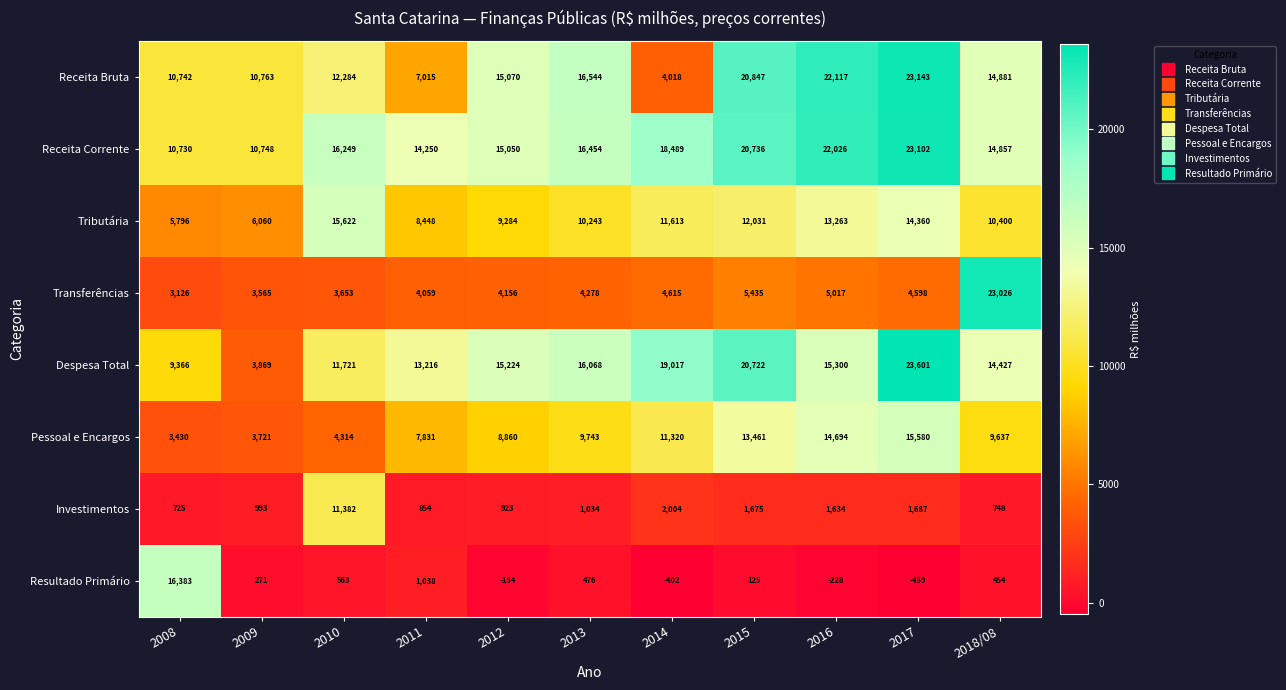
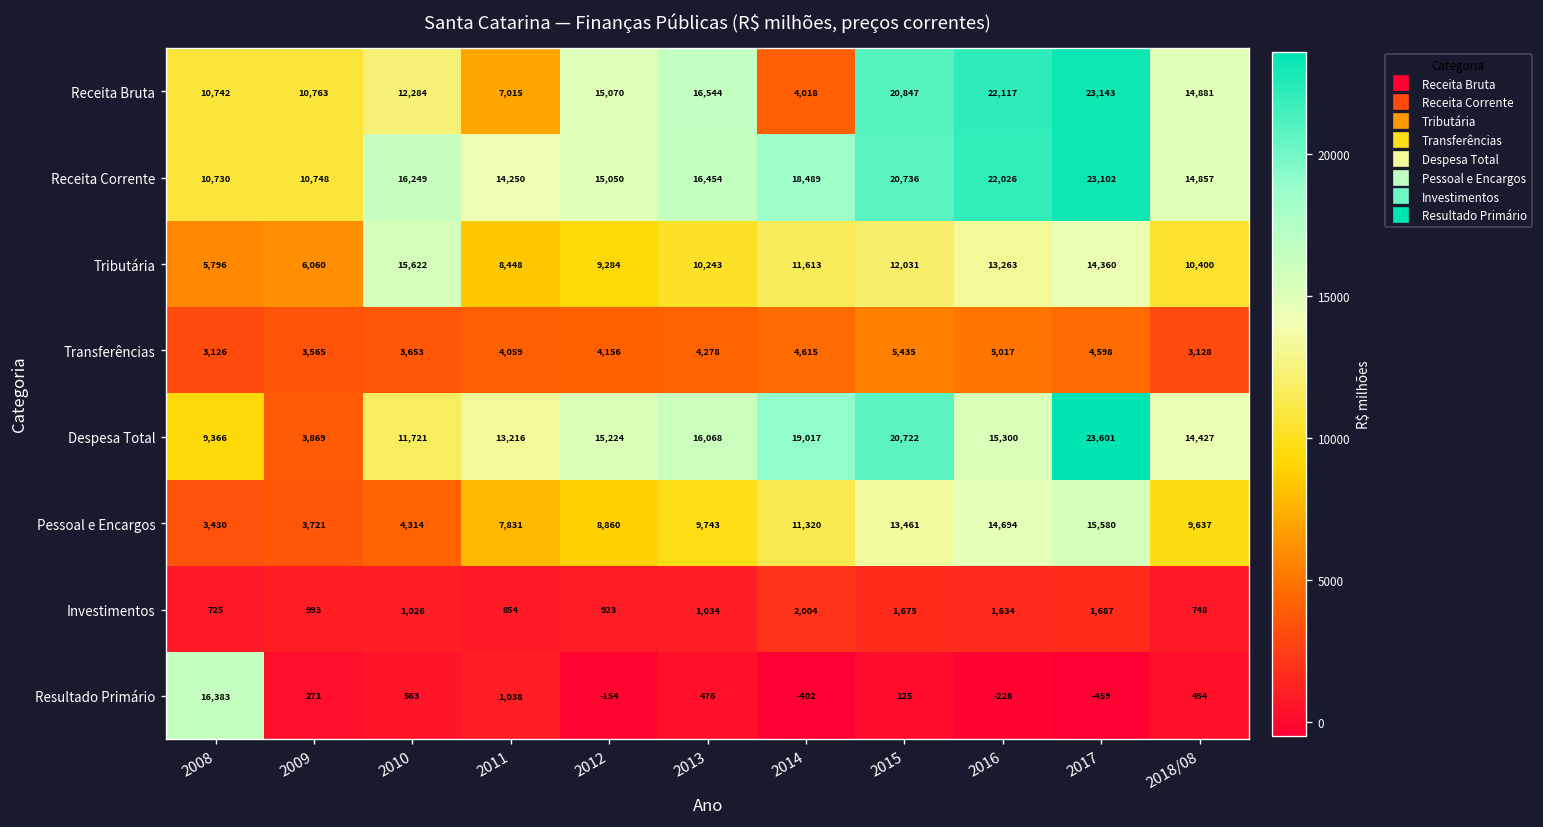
Transferências, 2018/08: 23,026 -> 3,128
Investimentos, 2010: 11,382 -> 1,026
